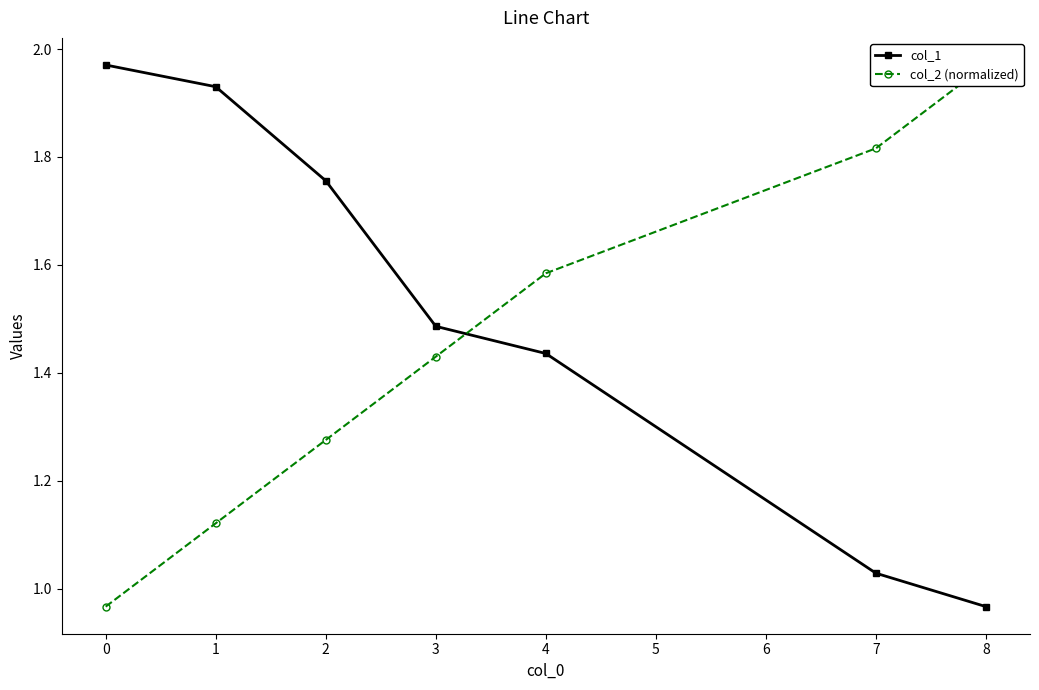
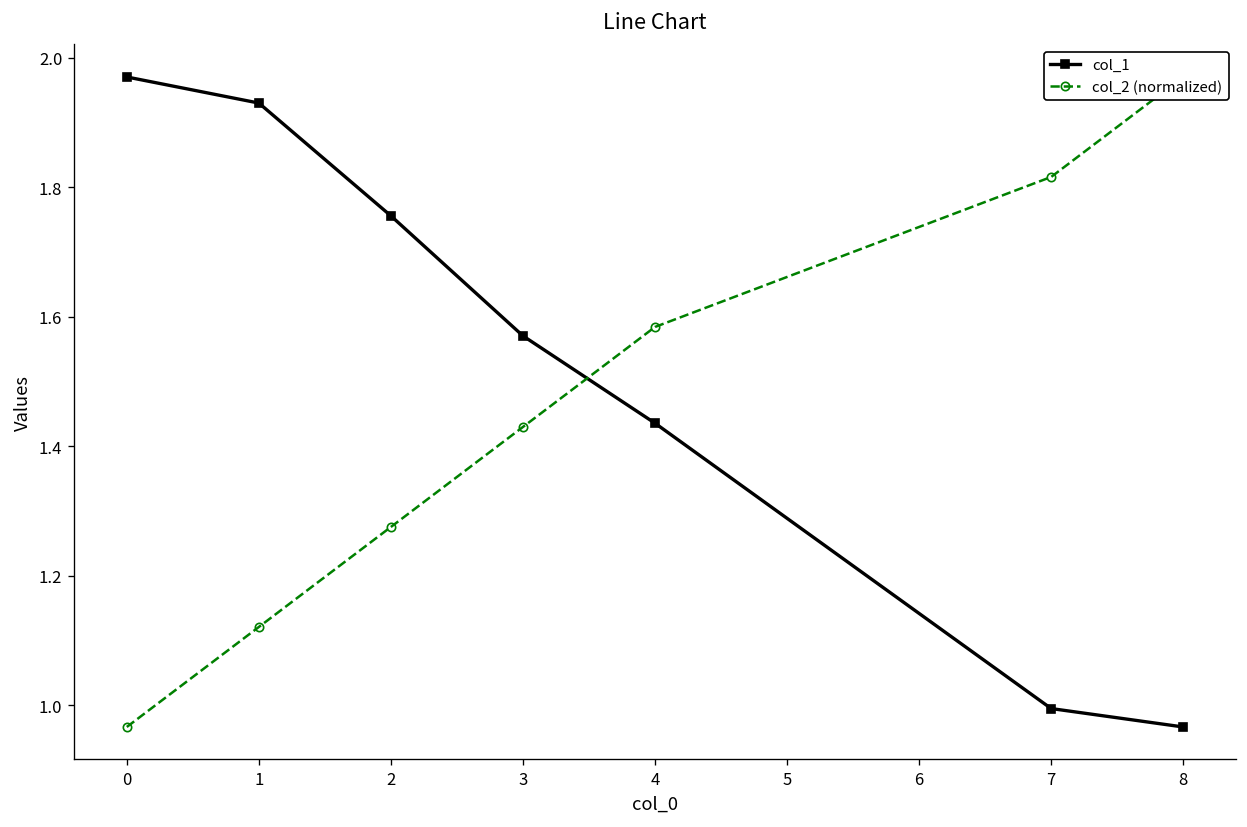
col_1, 3: 1.49 -> 1.57
col_1, 7: 1.03 -> 0.99
